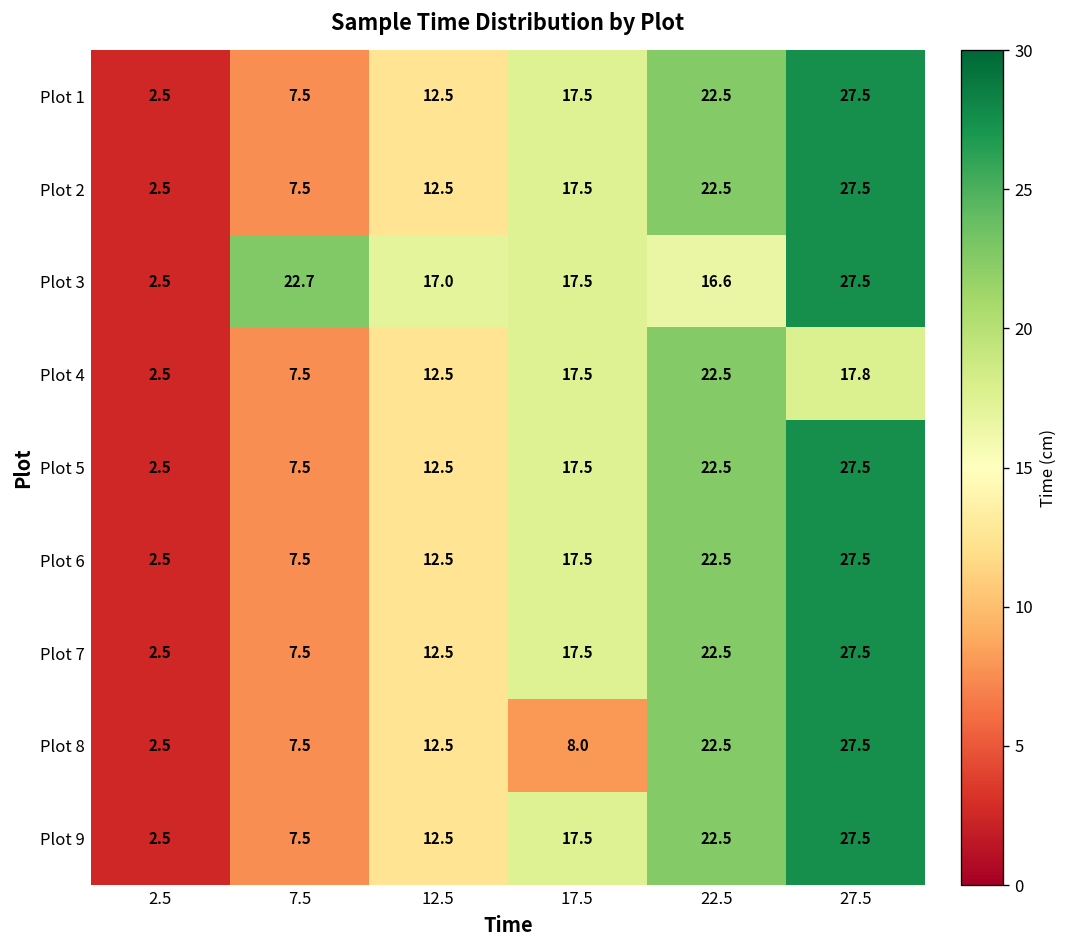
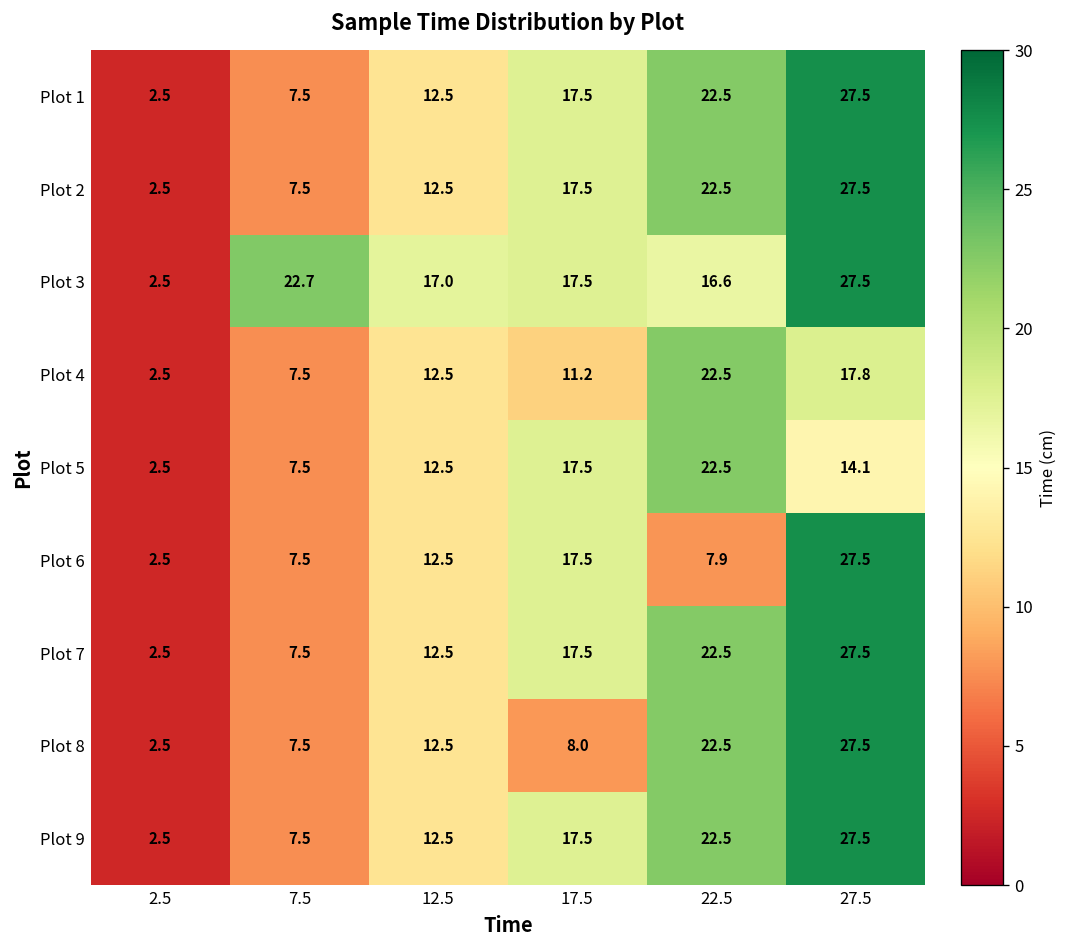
Plot 4, 17.5: 17.5 -> 11.2
Plot 5, 27.5: 27.5 -> 14.1
Plot 6, 22.5: 22.5 -> 7.9
